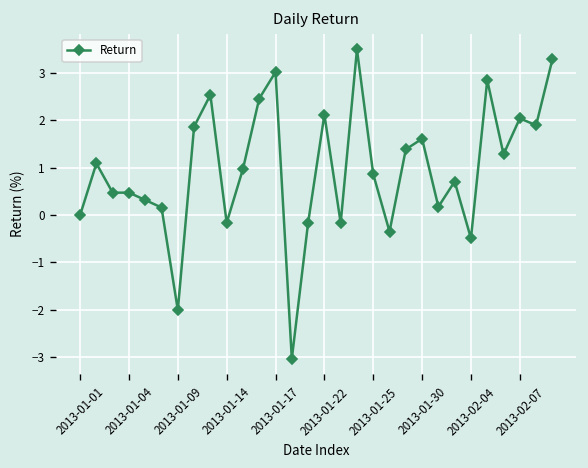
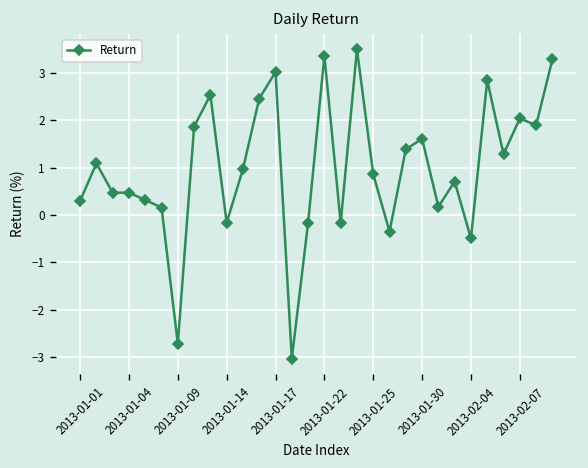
2013-01-01: 0.0 -> 0.3
2013-01-09: -2.0 -> -2.7
2013-01-22: 2.1 -> 3.4
